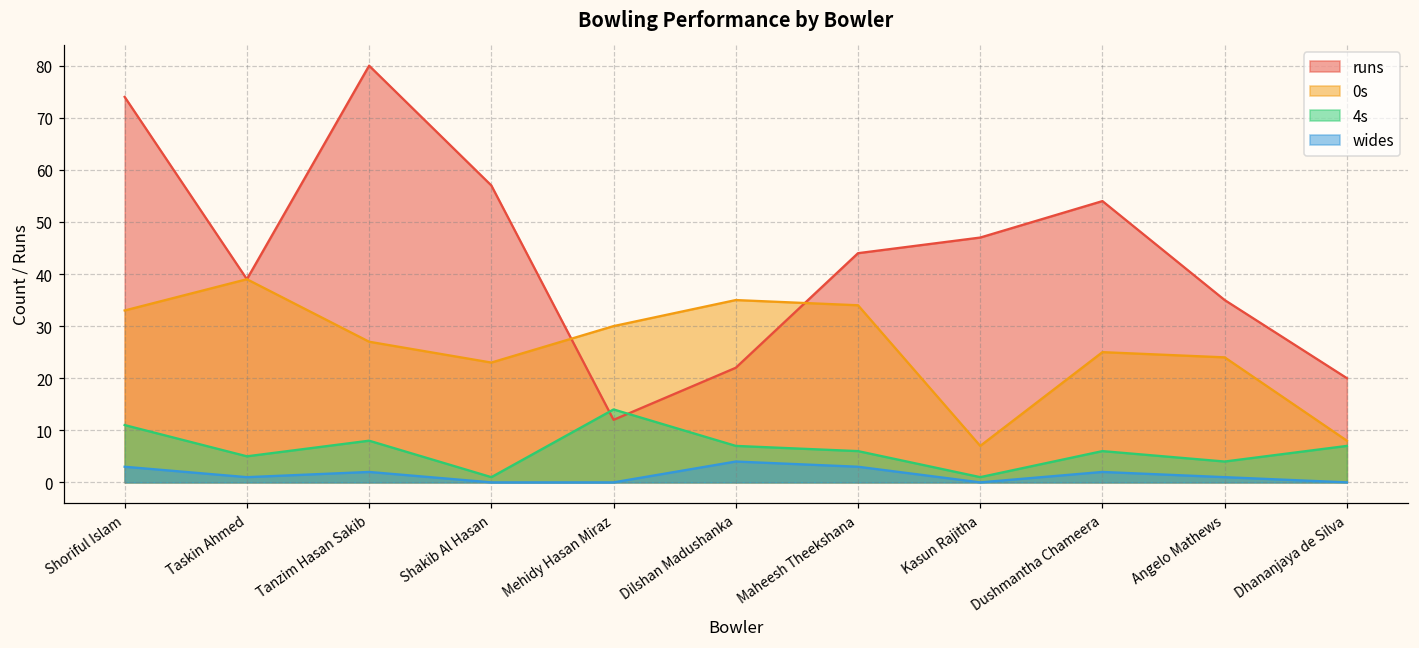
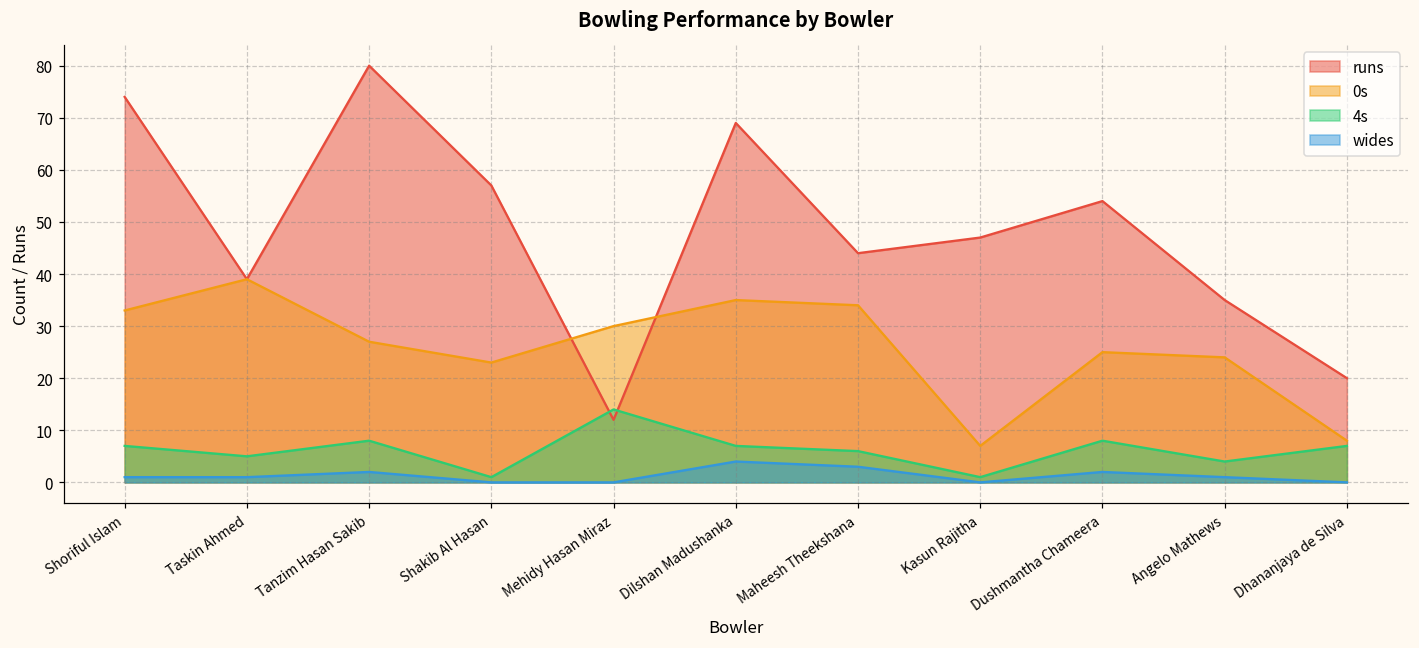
4s, Shoriful Islam: 11 -> 7
wides, Shoriful Islam: 3 -> 1
runs, Dilshan Madushanka: 22 -> 69
4s, Dushmantha Chameera: 6 -> 8
